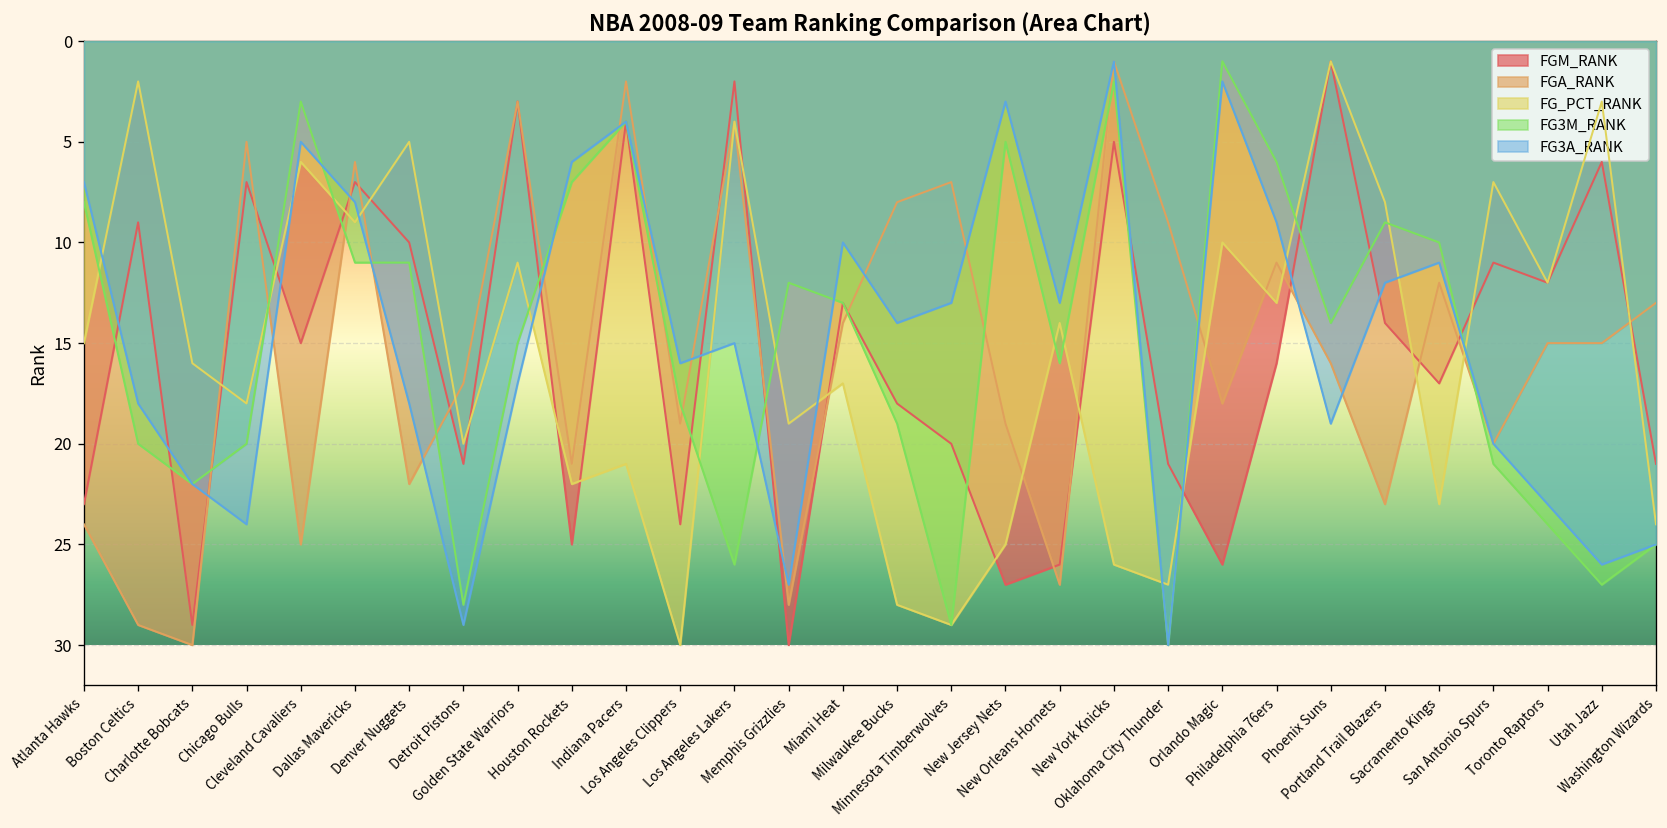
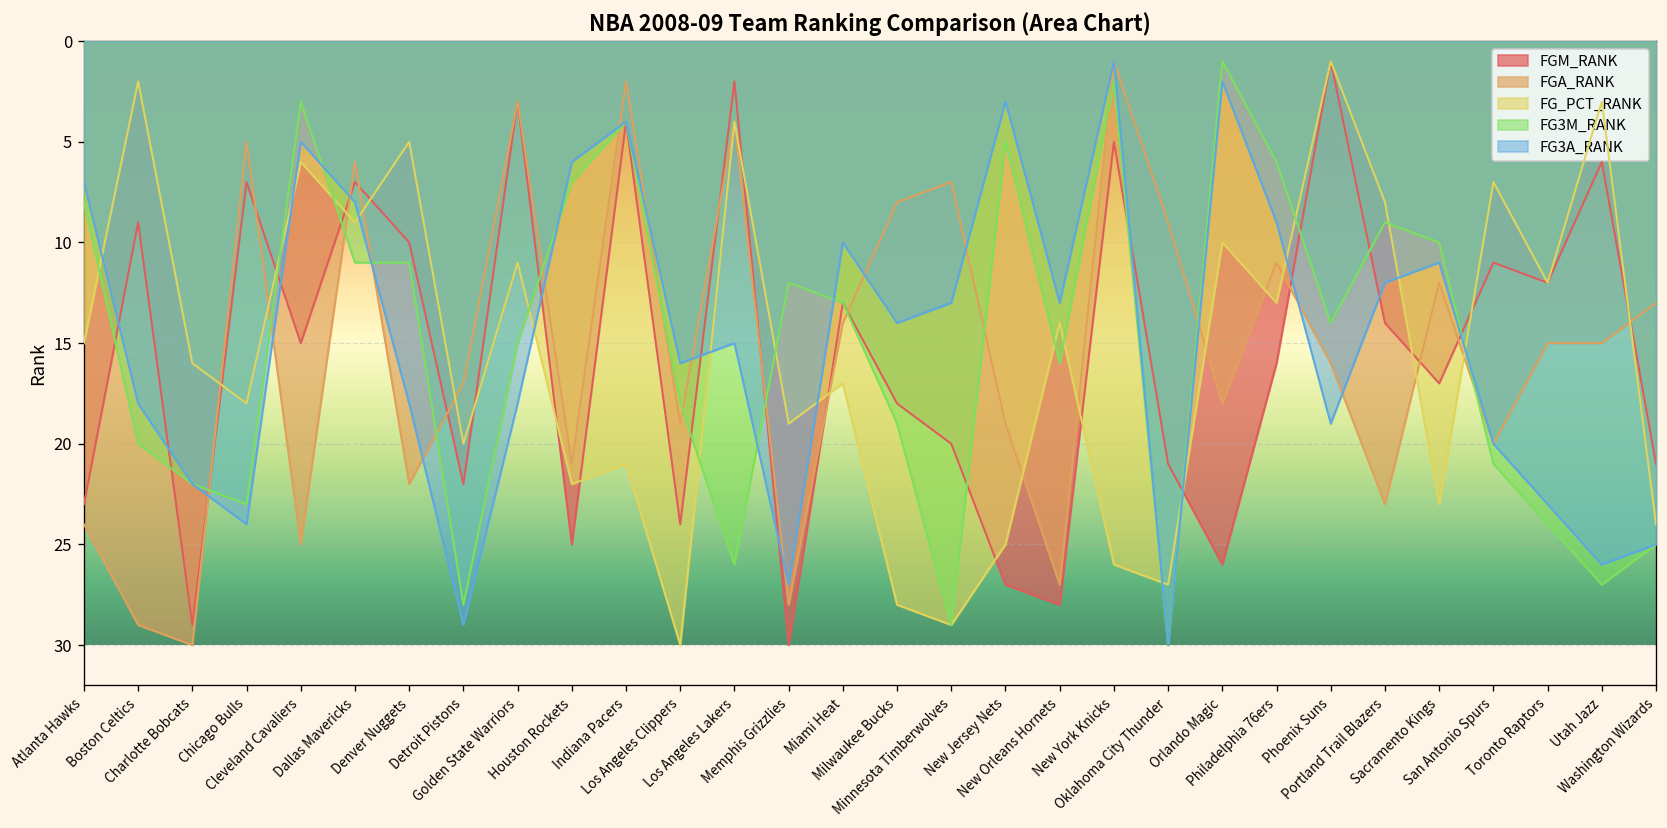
FG3M_RANK, Chicago Bulls: 20 -> 23
FGM_RANK, Detroit Pistons: 21 -> 22
FG3A_RANK, Golden State Warriors: 17 -> 18
FGM_RANK, New Orleans Hornets: 26 -> 28
